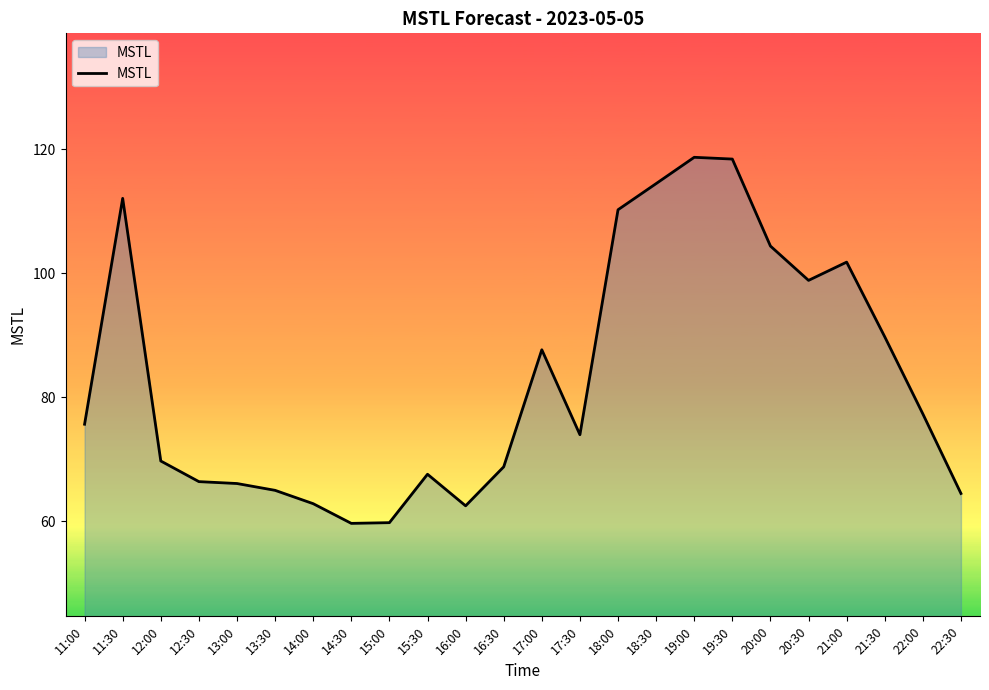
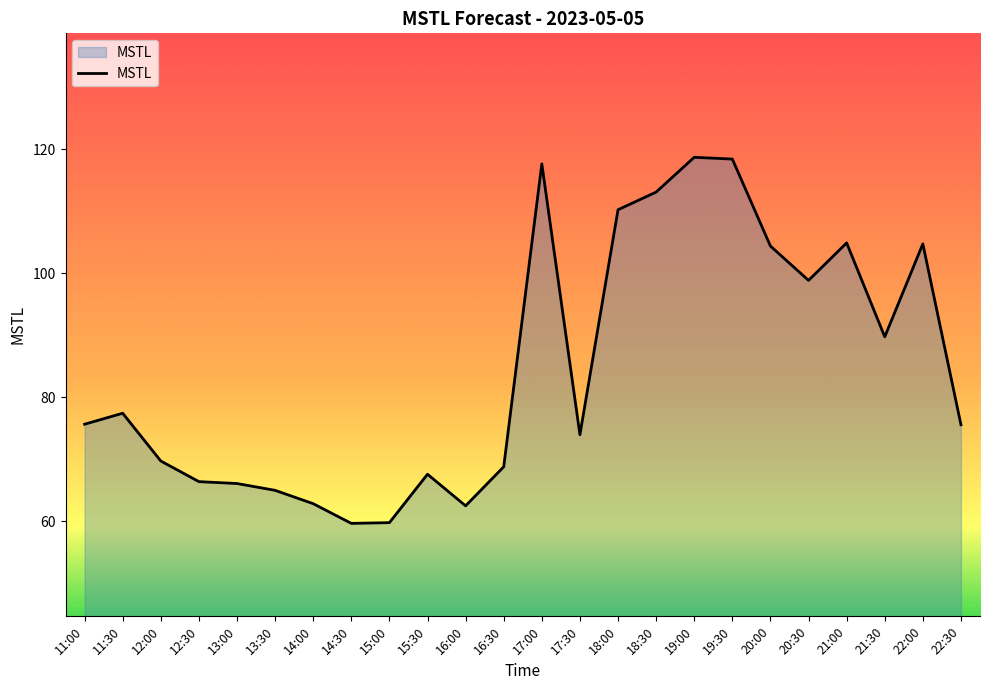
11:30: 112 -> 77
17:00: 88 -> 118
18:30: 114 -> 113
21:00: 102 -> 105
22:00: 77 -> 105
22:30: 64 -> 76
